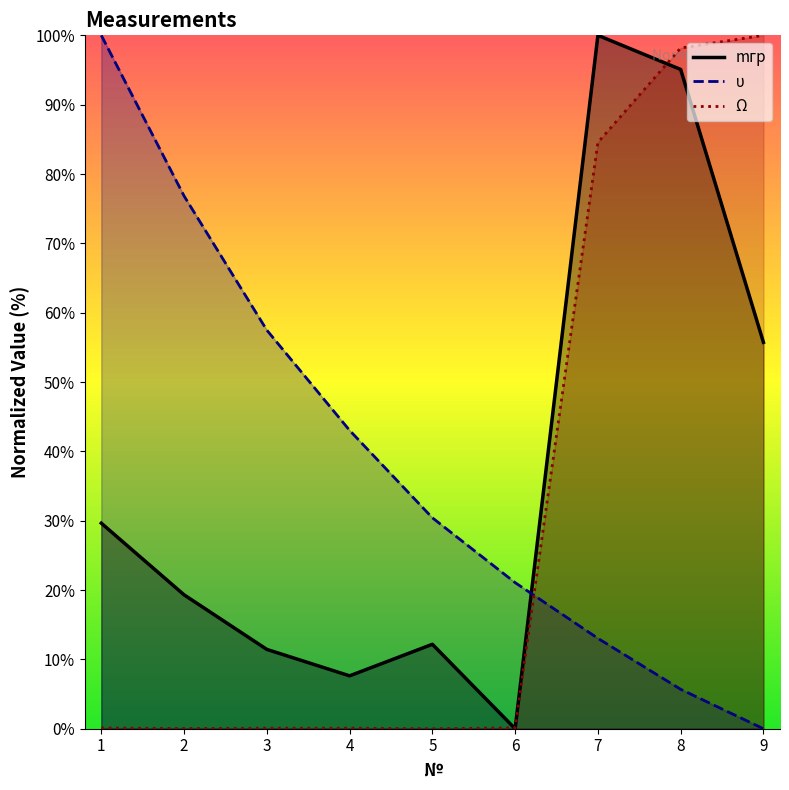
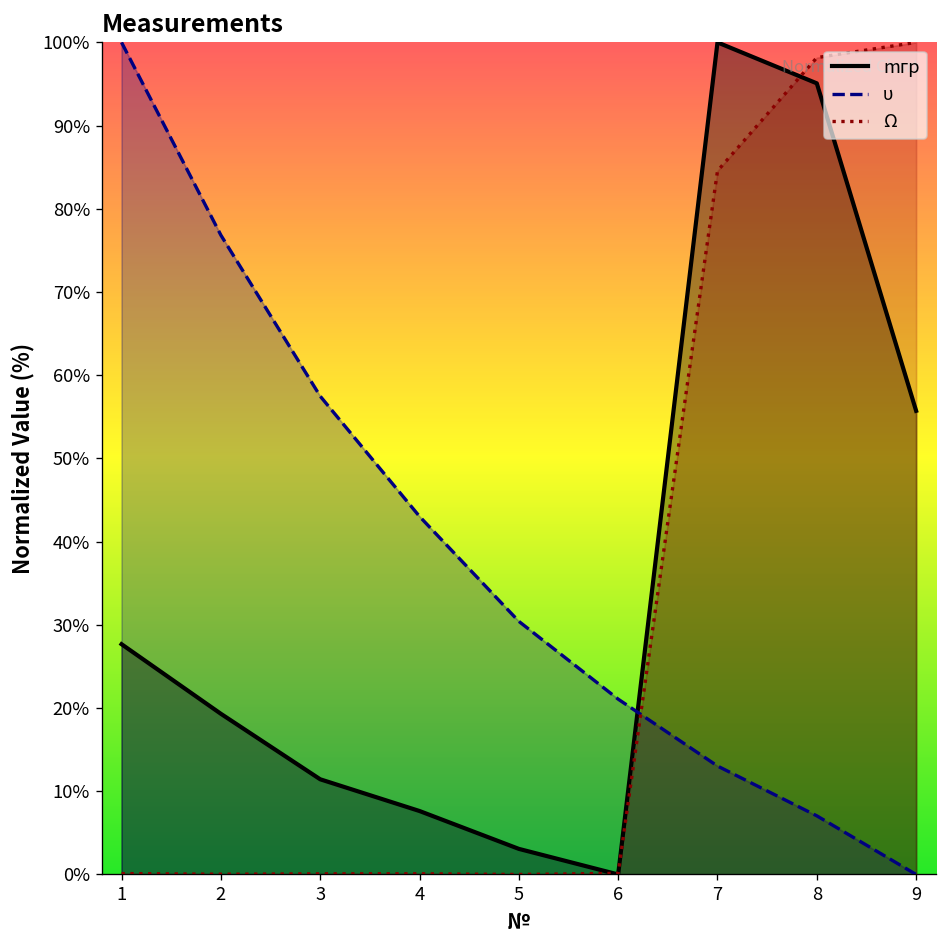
mгр, 1: 30% -> 28%
mгр, 5: 12% -> 3%
υ, 8: 6% -> 7%
